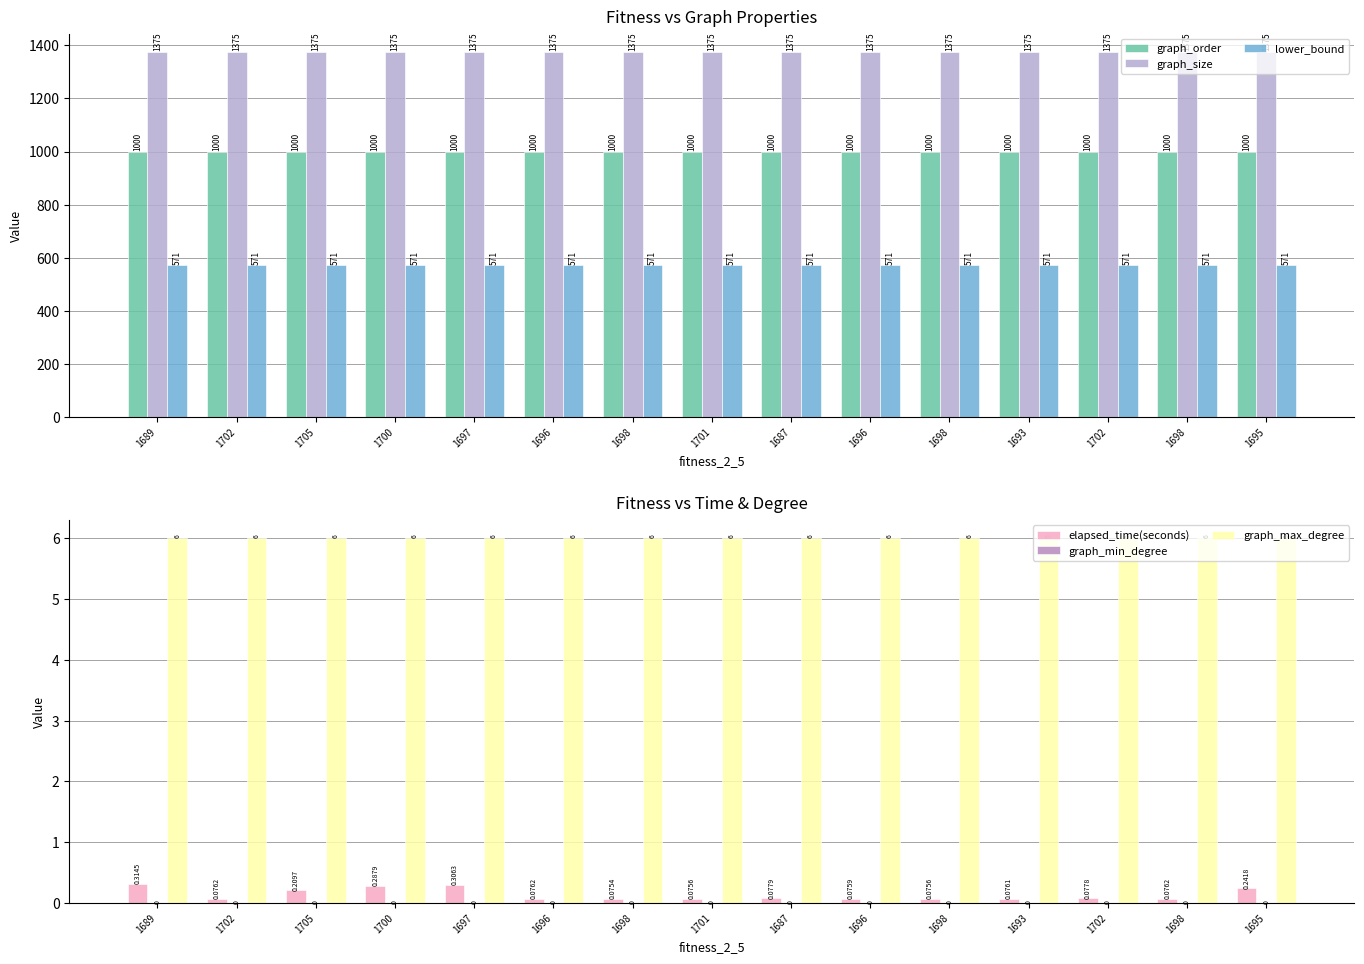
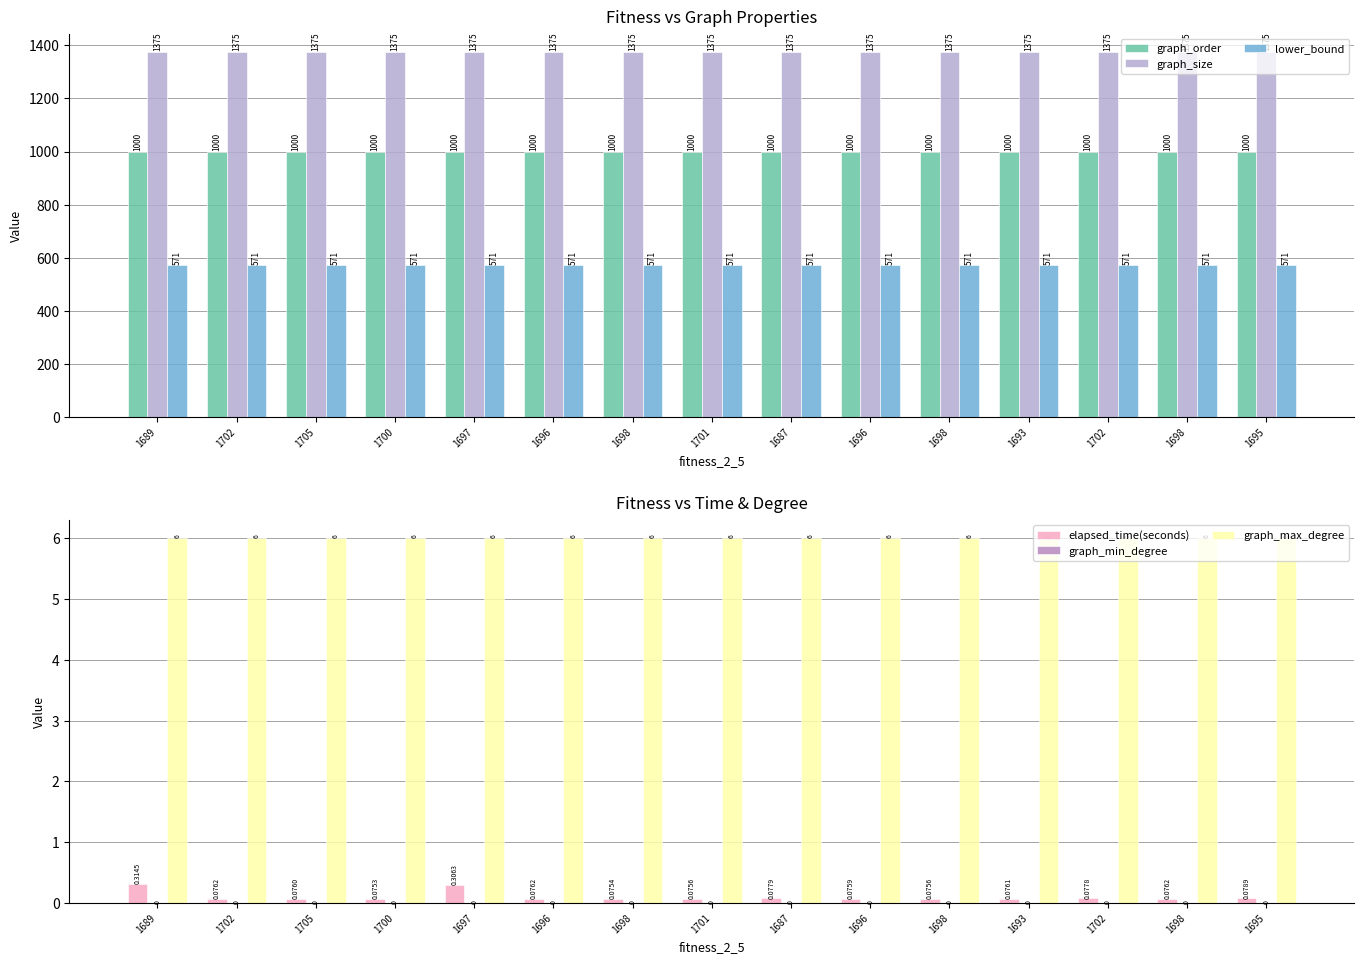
Fitness vs Time & Degree, elapsed_time(seconds), 1705: 0.2097 -> 0.0760
Fitness vs Time & Degree, elapsed_time(seconds), 1700: 0.2879 -> 0.0753
Fitness vs Time & Degree, elapsed_time(seconds), 1695: 0.2418 -> 0.0789
